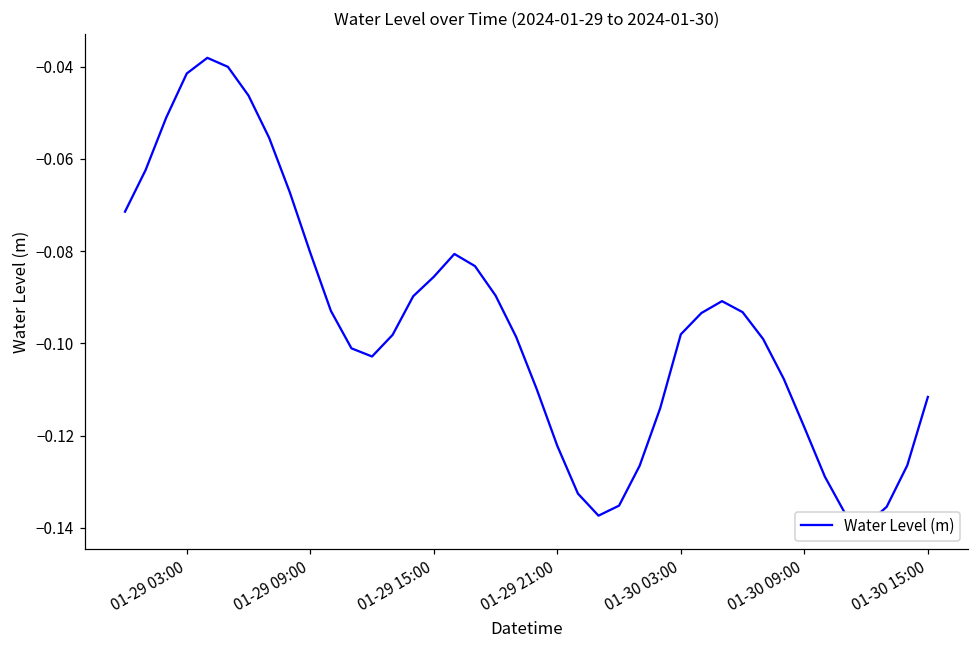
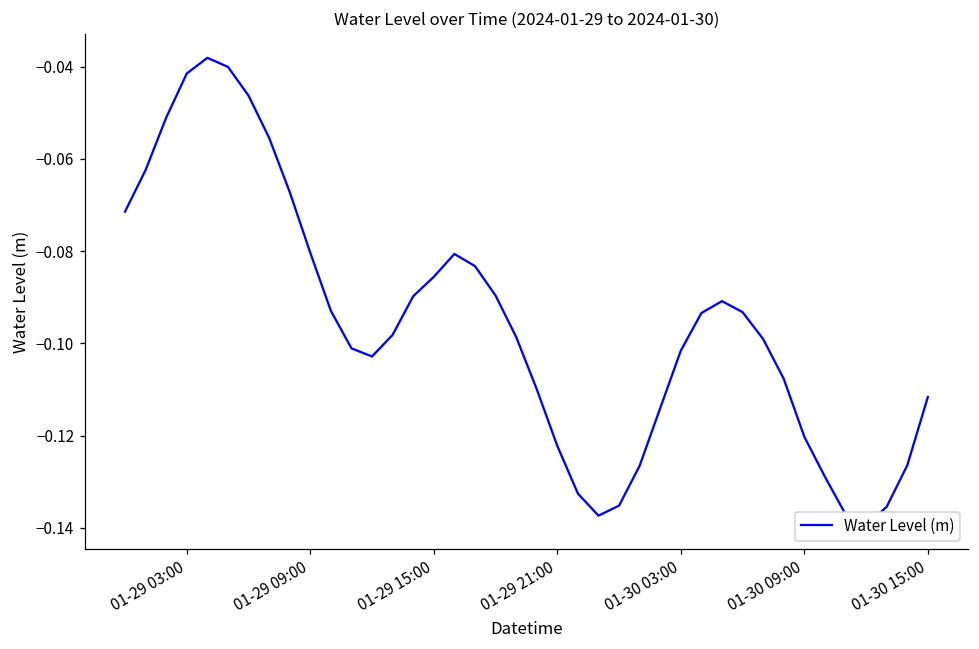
01-30 03:00: -0.098 -> -0.102
01-30 09:00: -0.118 -> -0.120
